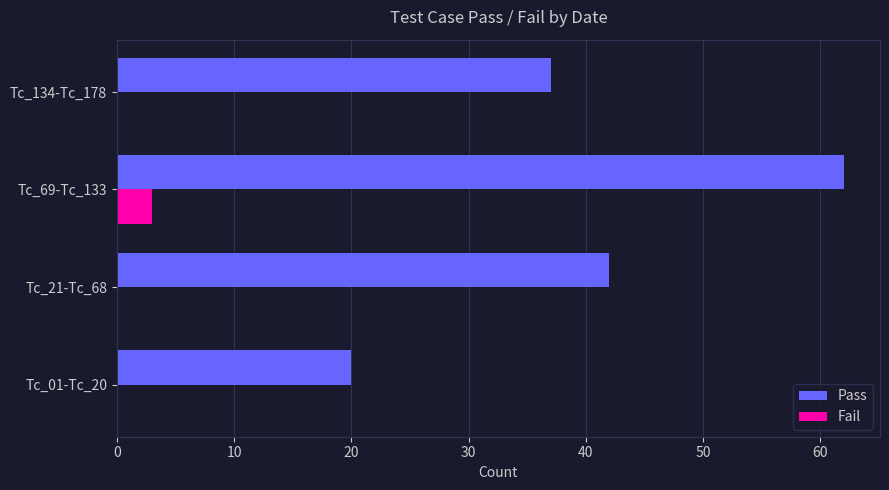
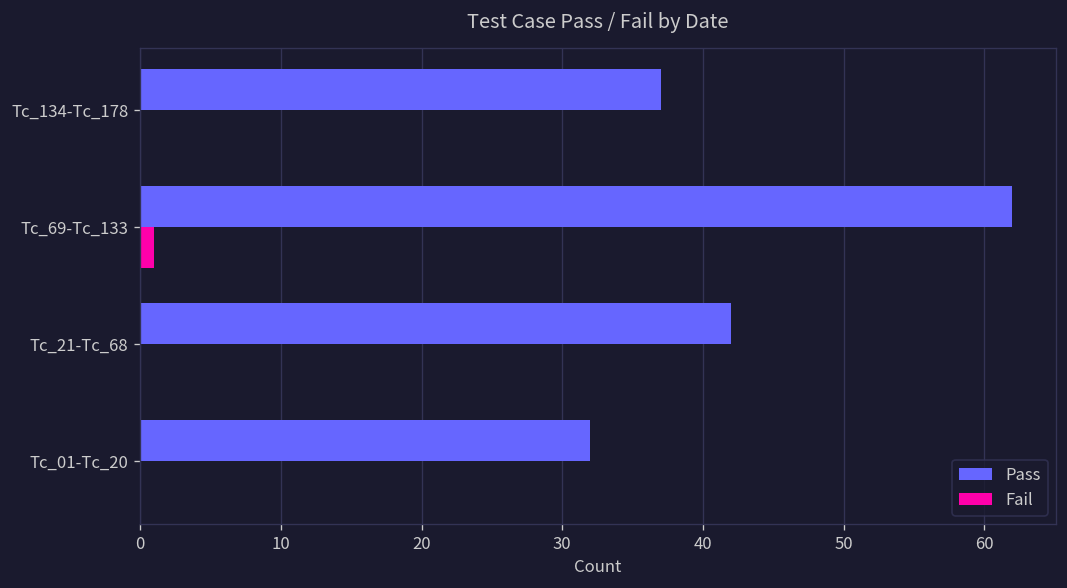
Fail, Tc_69-Tc_133: 3 -> 1
Pass, Tc_01-Tc_20: 20 -> 32
